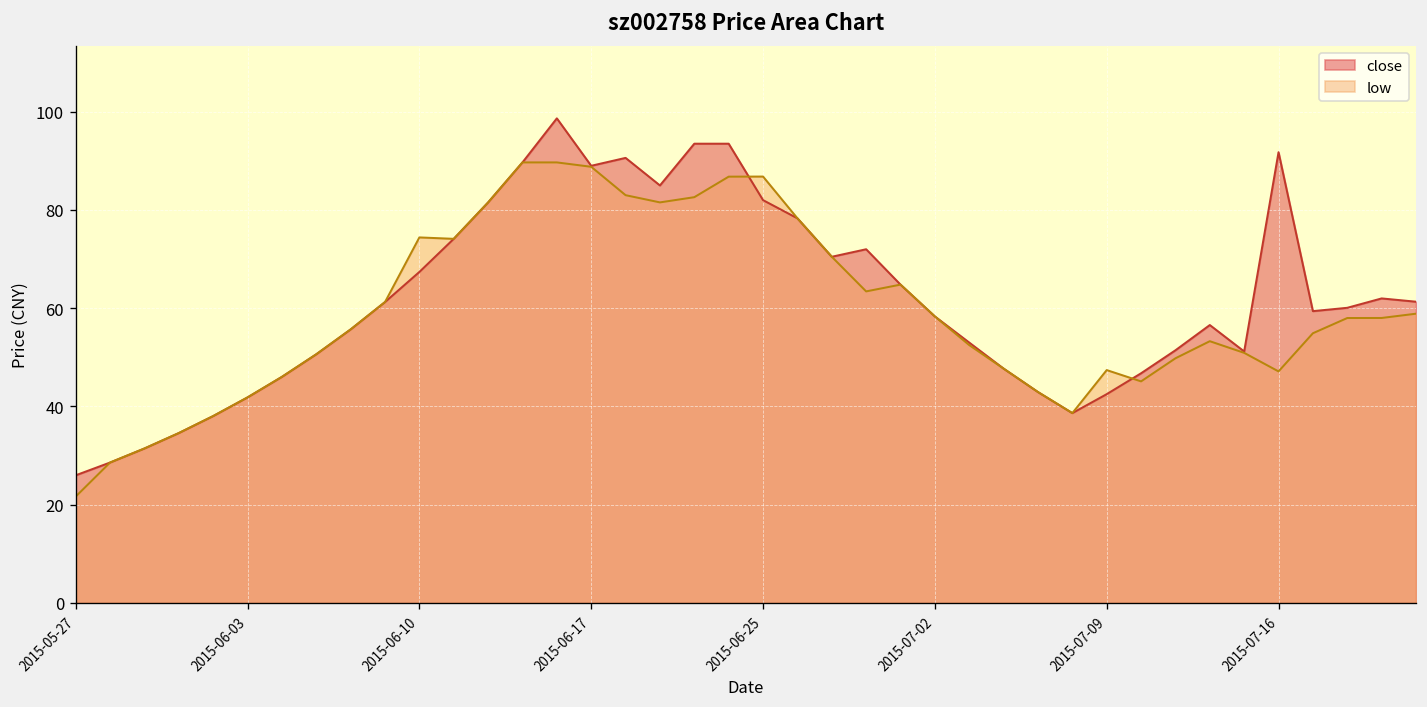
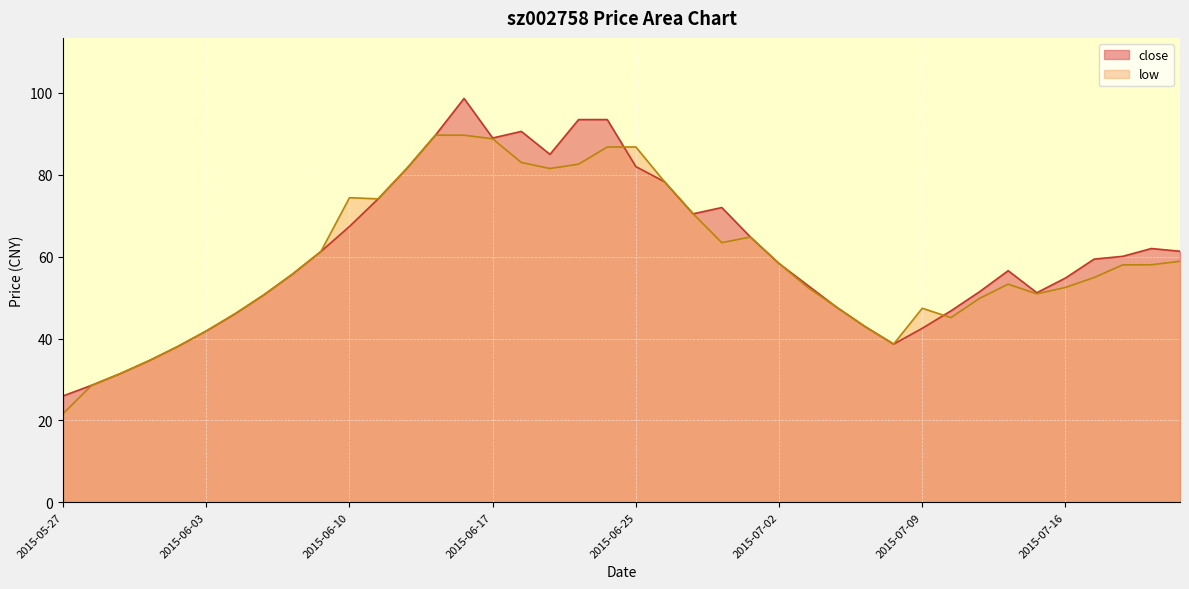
close, 2015-07-16: 92 -> 55
low, 2015-07-16: 47 -> 52
